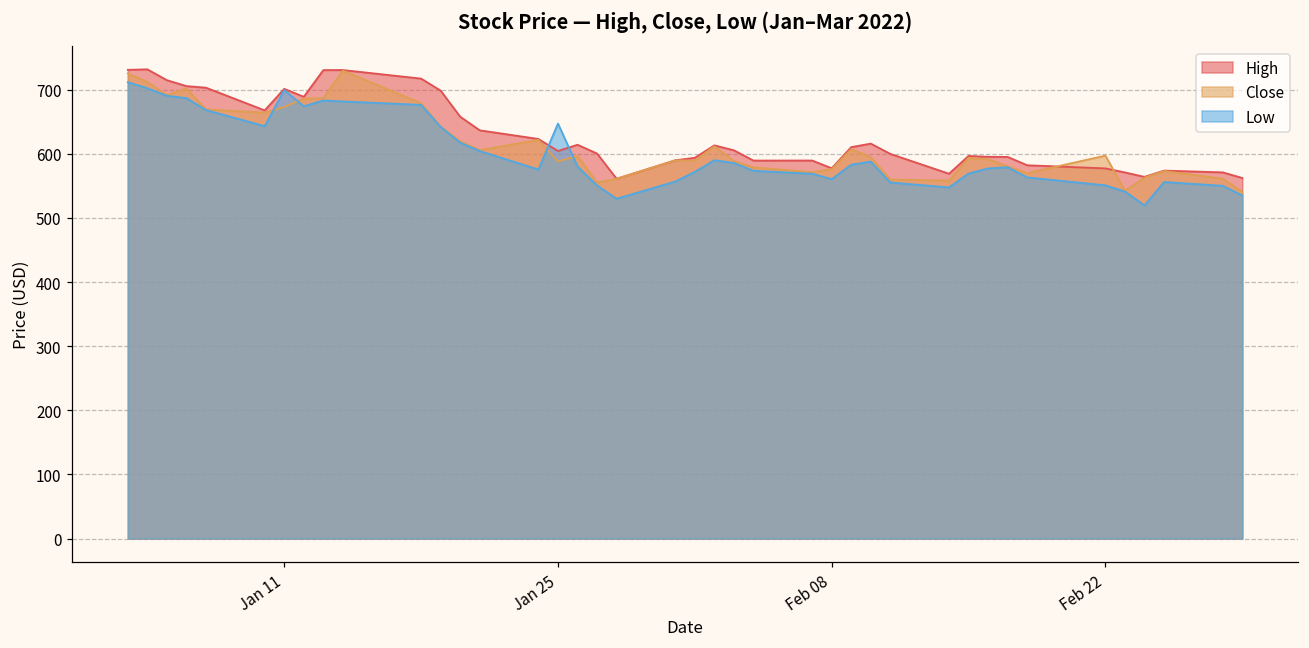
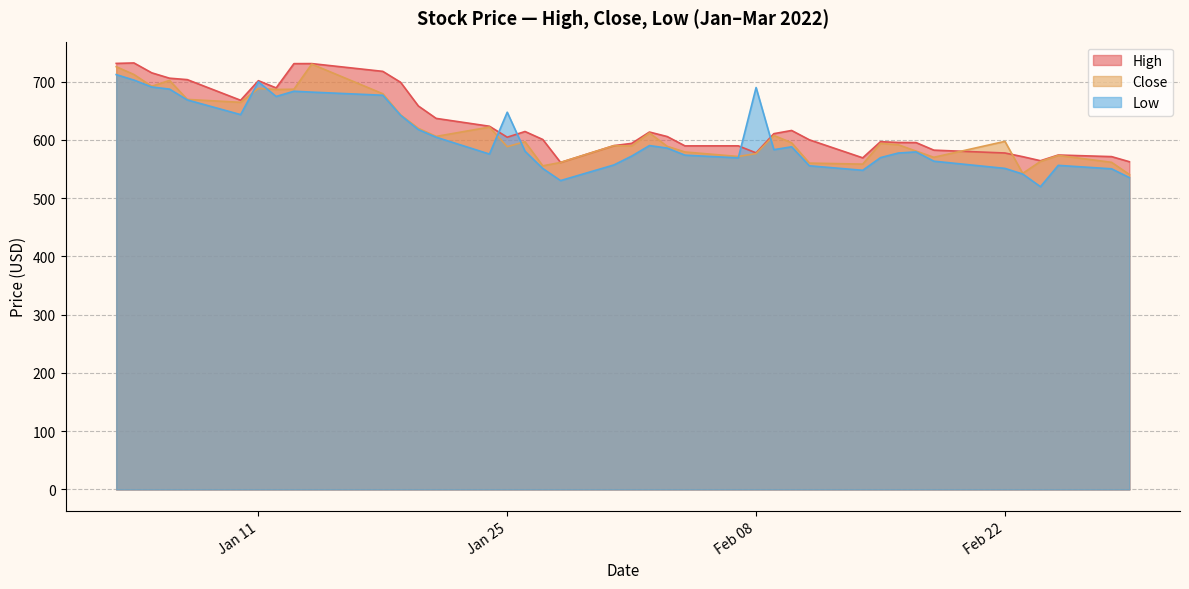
Close, Jan 11: 670 -> 690
Low, Feb 08: 560 -> 690
